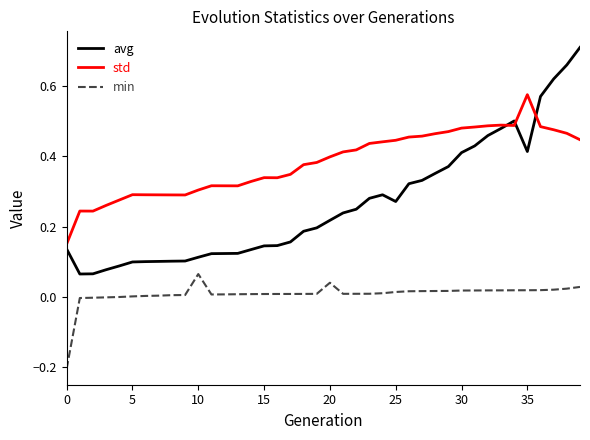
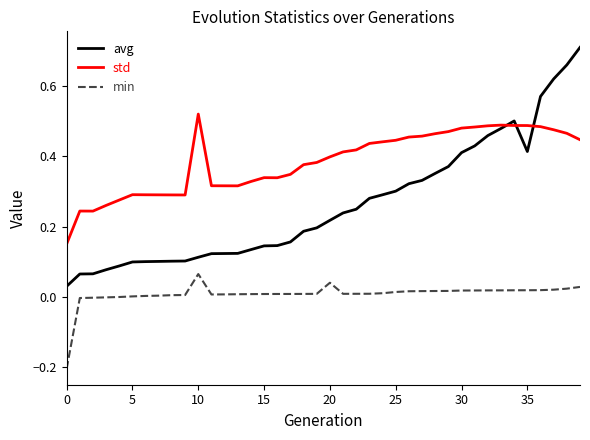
avg, 0: 0.14 -> 0.03
std, 10: 0.30 -> 0.52
avg, 25: 0.27 -> 0.30
std, 35: 0.58 -> 0.49
